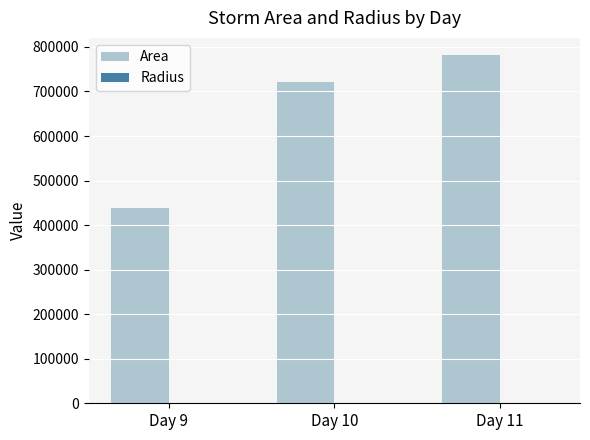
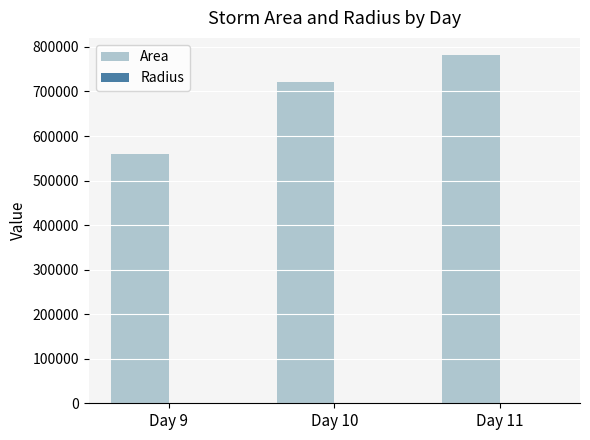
Area, Day 9: 440000 -> 560000
